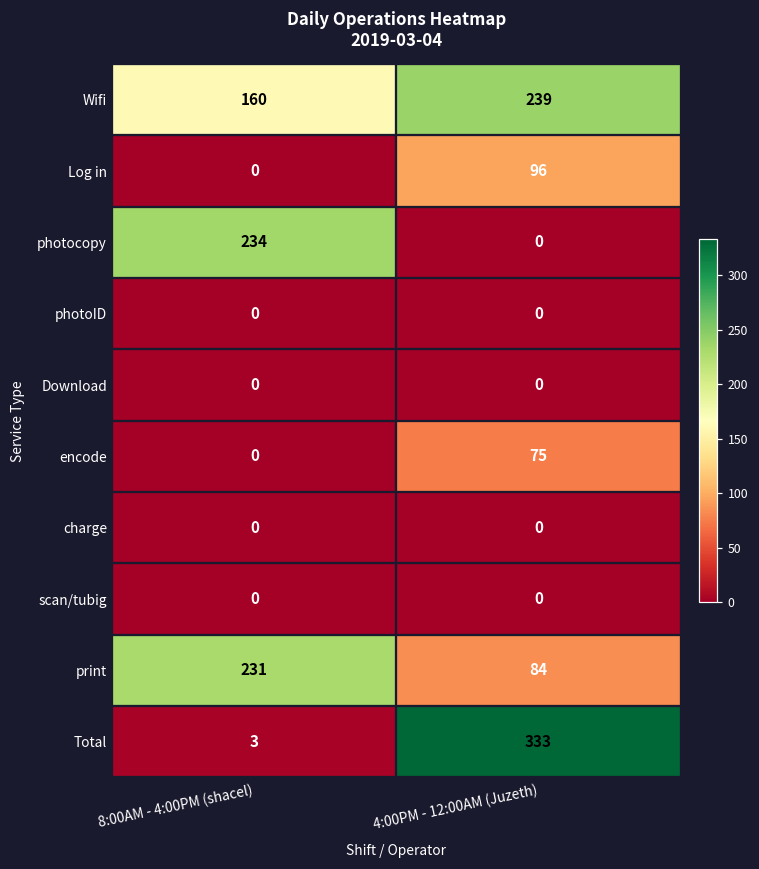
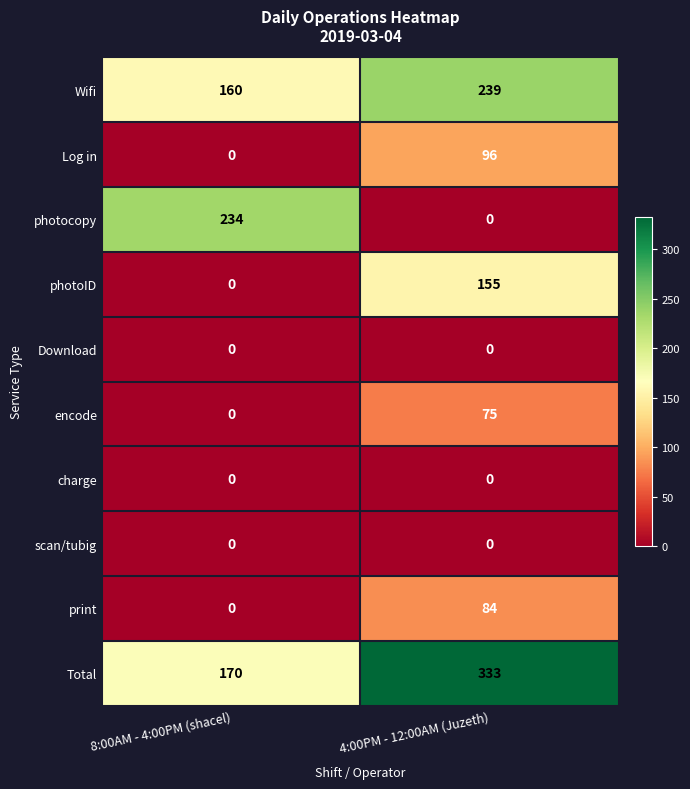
photoID, 4:00PM - 12:00AM (Juzeth): 0 -> 155
print, 8:00AM - 4:00PM (shacel): 231 -> 0
Total, 8:00AM - 4:00PM (shacel): 3 -> 170
